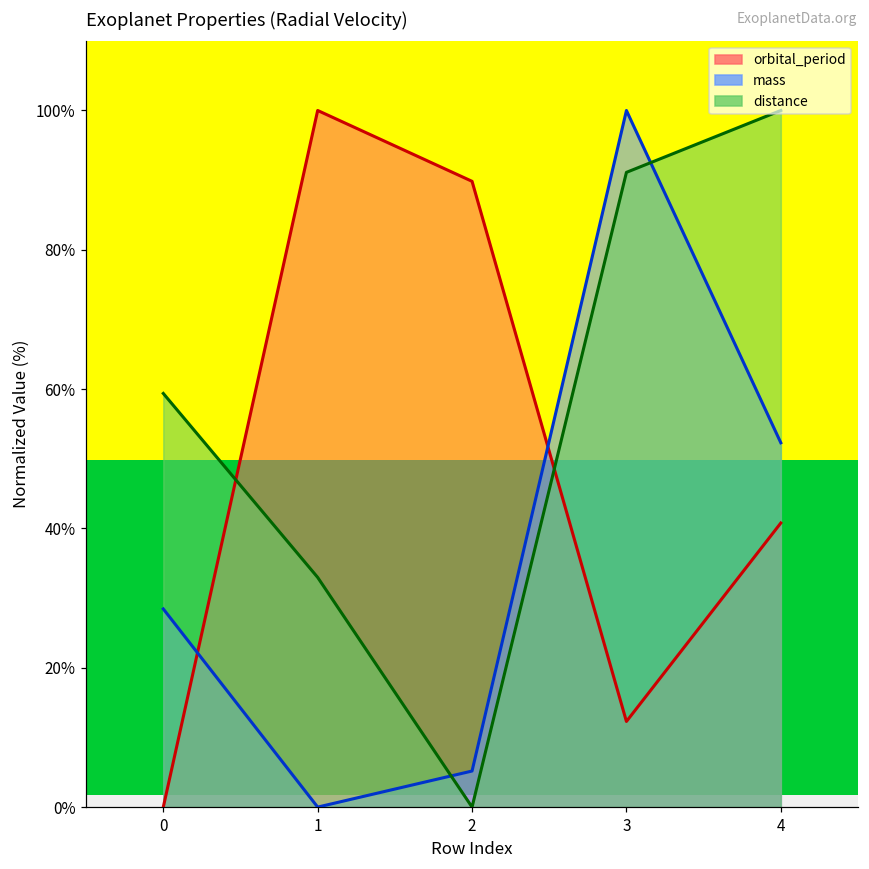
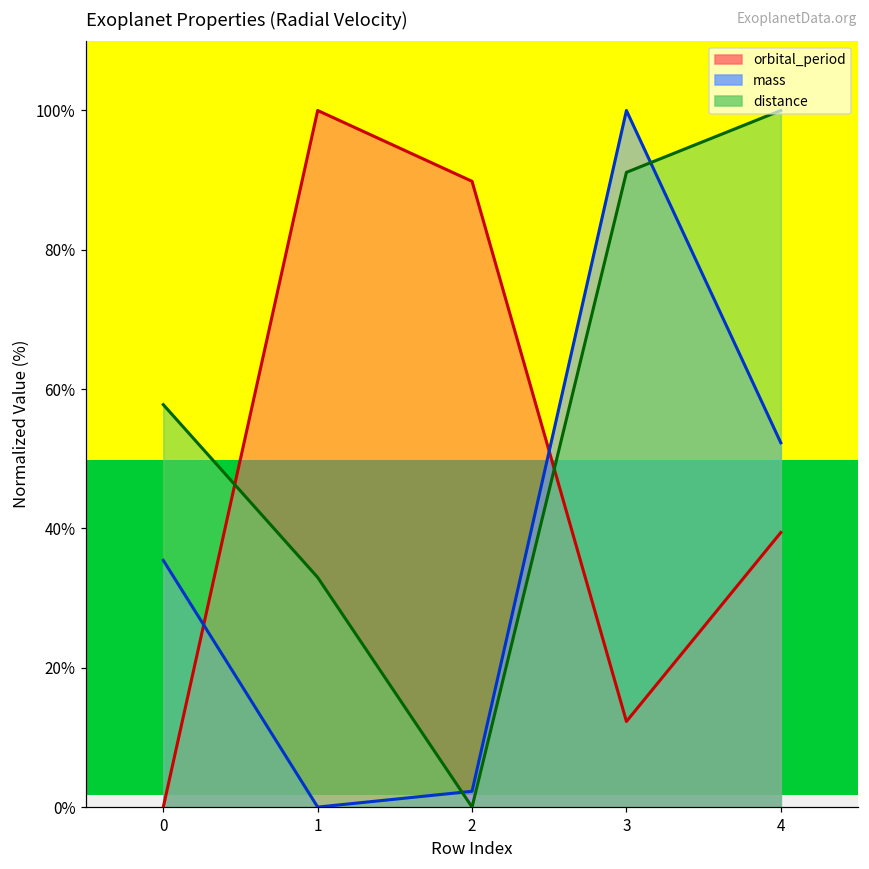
mass, 0: 28% -> 35%
distance, 0: 59% -> 58%
mass, 2: 5% -> 2%
orbital_period, 4: 41% -> 39%
